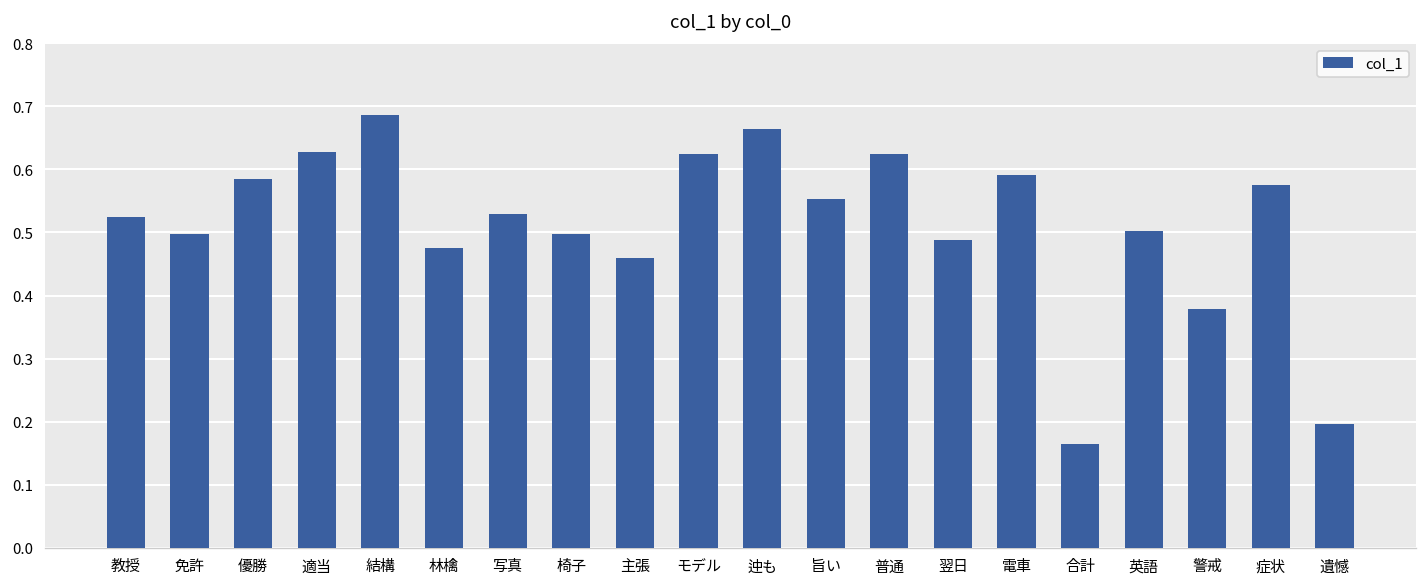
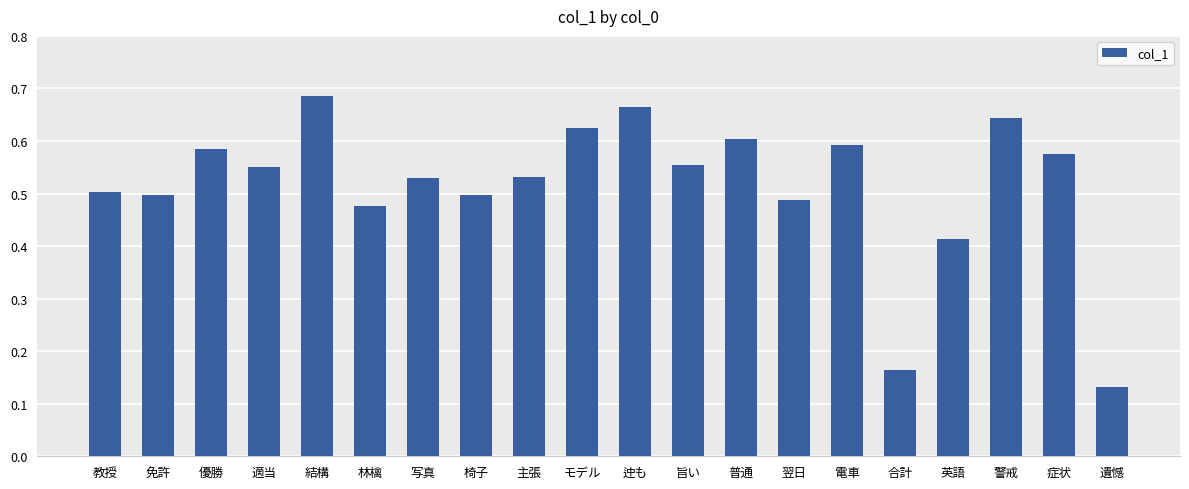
教授: 0.52 -> 0.50
適当: 0.63 -> 0.55
主張: 0.46 -> 0.53
普通: 0.62 -> 0.60
英語: 0.50 -> 0.41
警戒: 0.38 -> 0.64
遺憾: 0.20 -> 0.13
